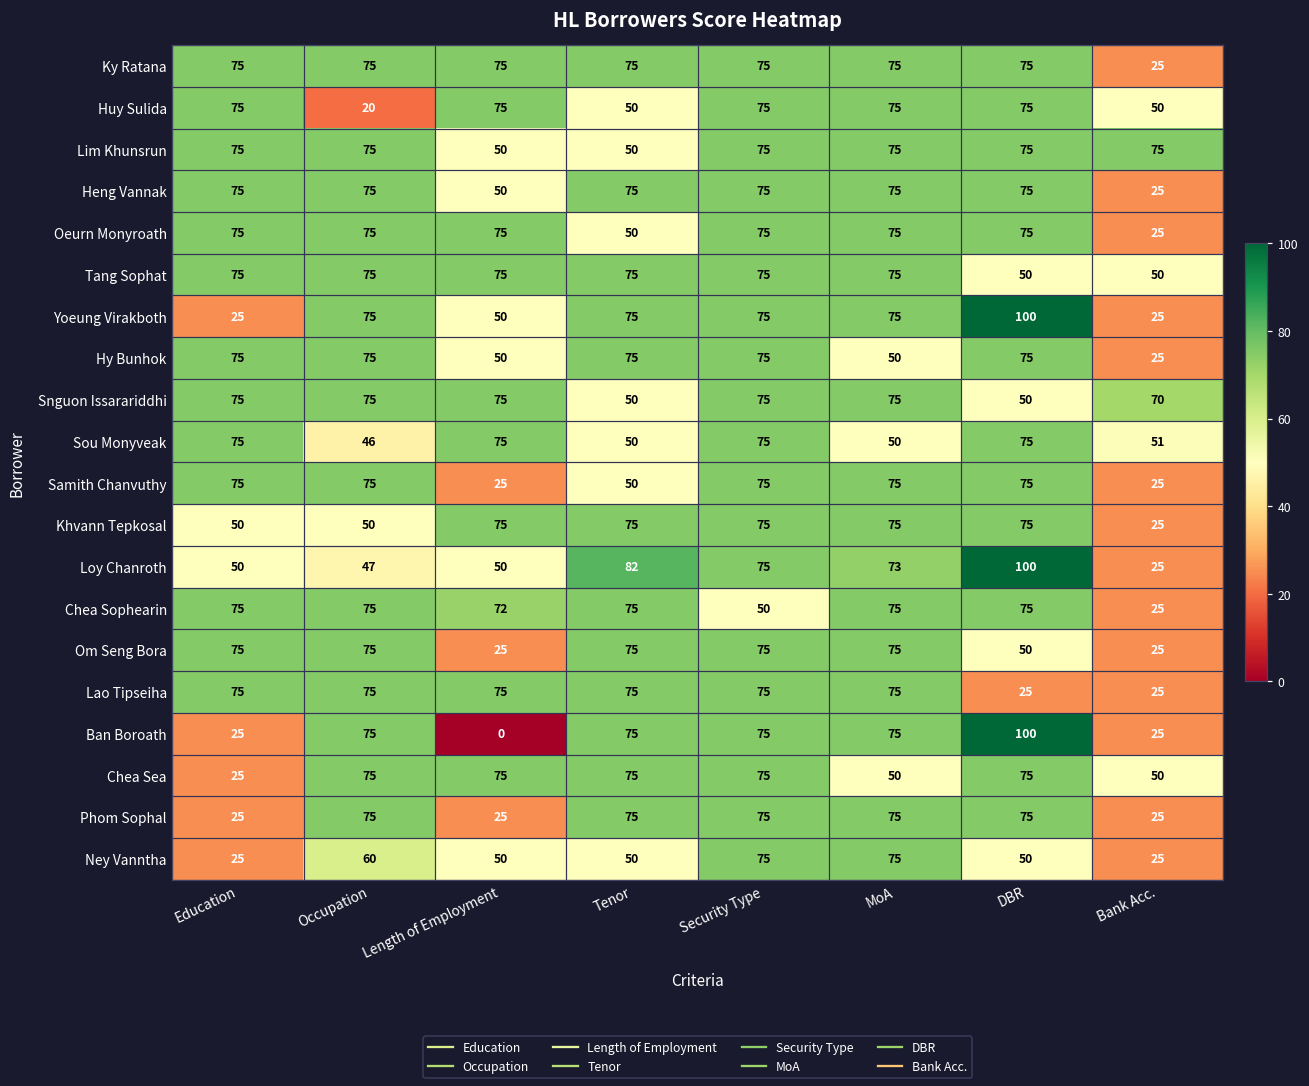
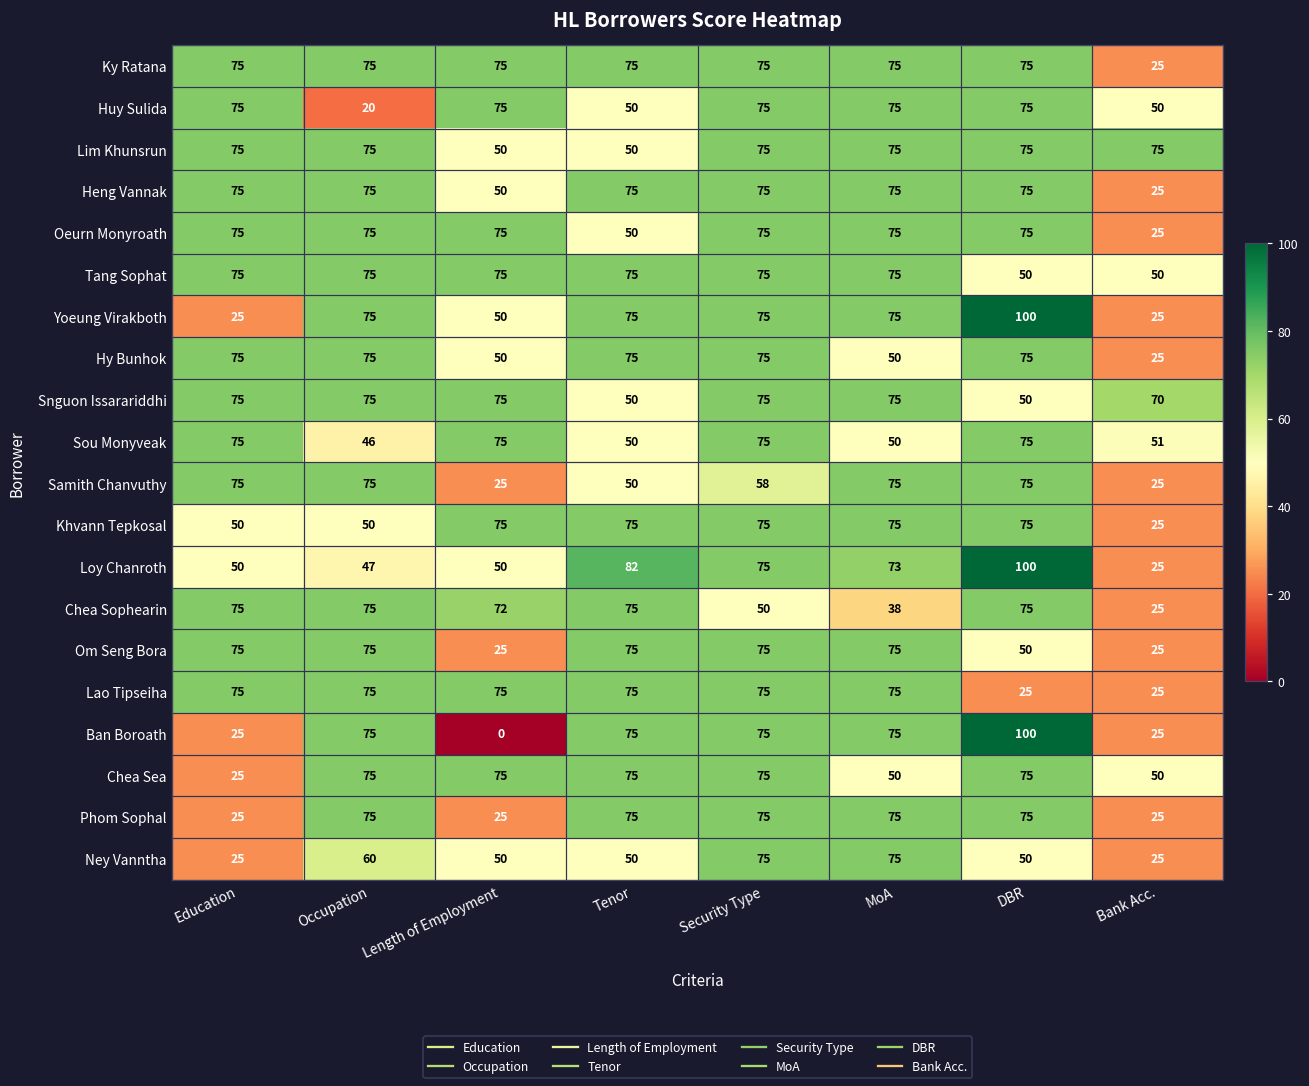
Samith Chanvuthy, Security Type: 75 -> 58
Chea Sophearin, MoA: 75 -> 38
